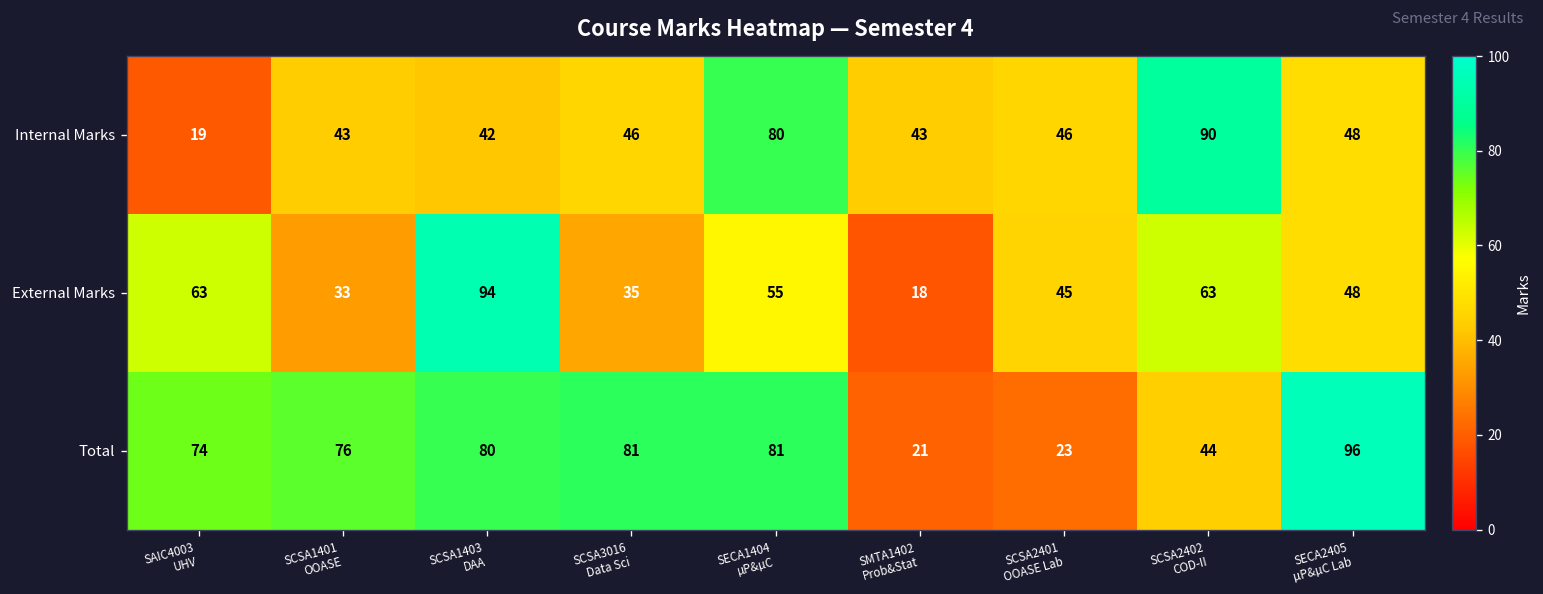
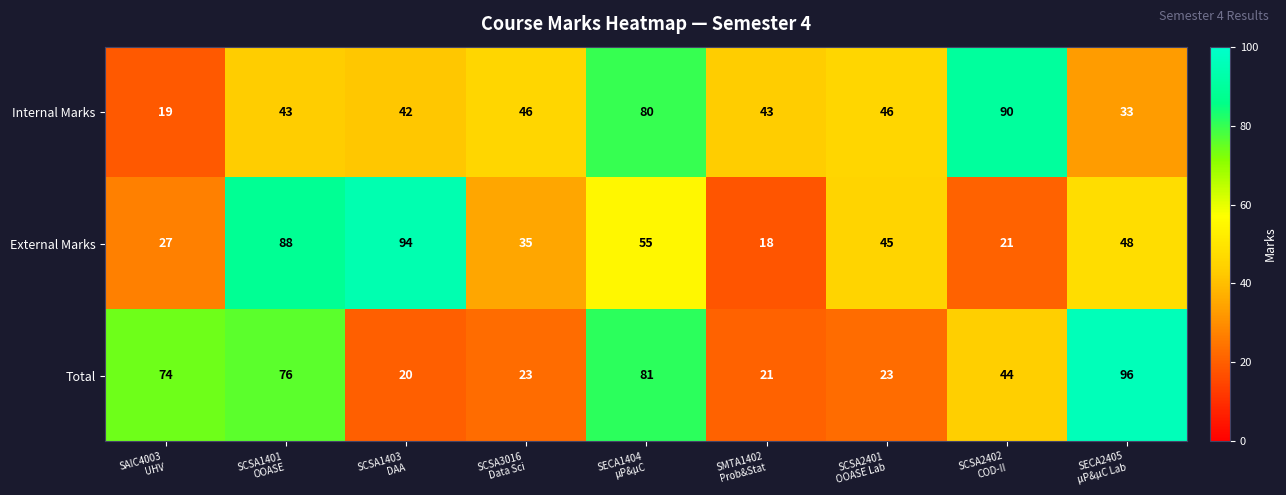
Internal Marks, SECA2405 µP&µC Lab: 48 -> 33
External Marks, SAIC4003 UHV: 63 -> 27
External Marks, SCSA1401 OOASE: 33 -> 88
External Marks, SCSA2402 COD-II: 63 -> 21
Total, SCSA1403 DAA: 80 -> 20
Total, SCSA3016 Data Sci: 81 -> 23
